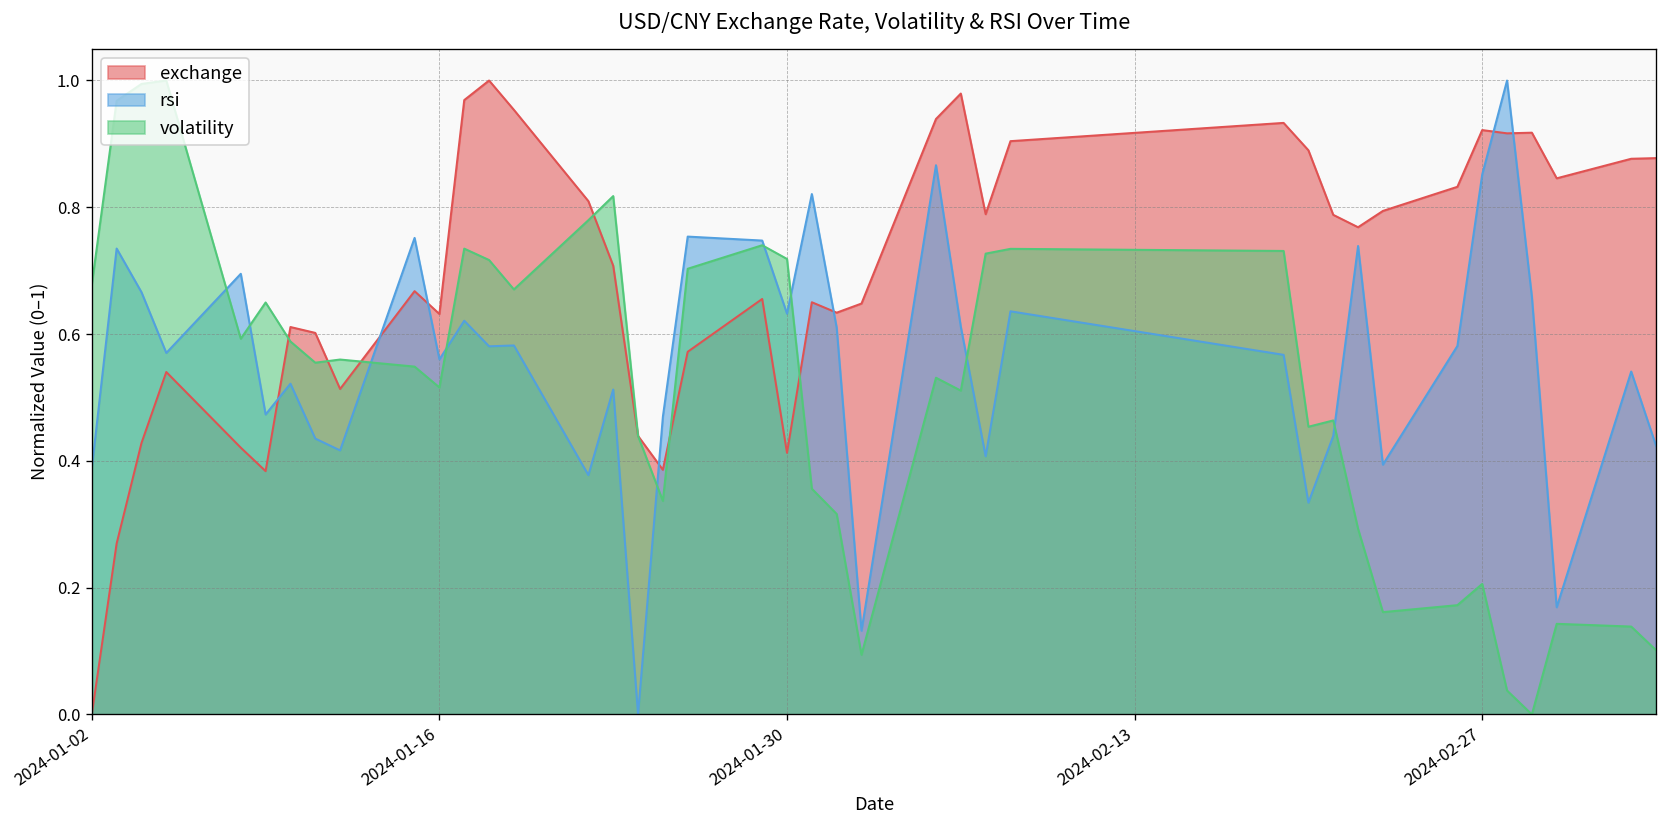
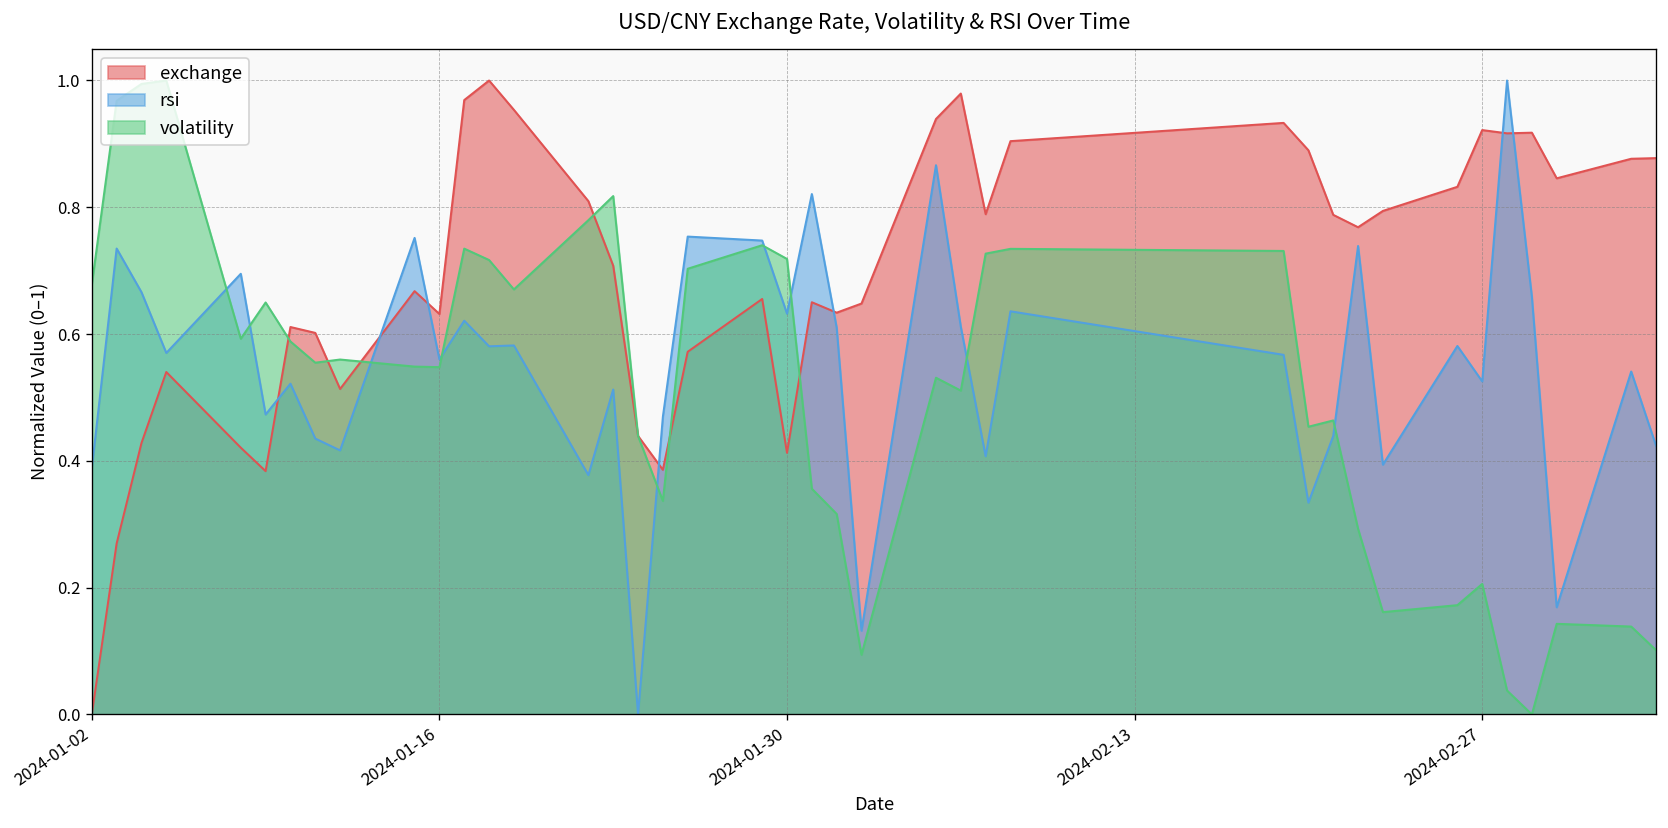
volatility, 2024-01-16: 0.52 -> 0.55
rsi, 2024-02-27: 0.85 -> 0.53
